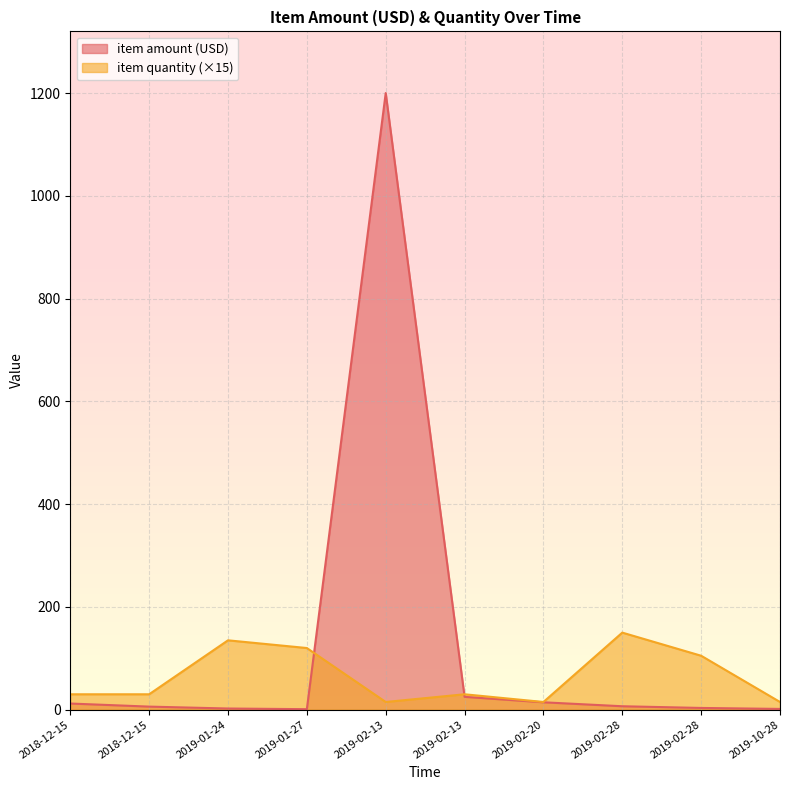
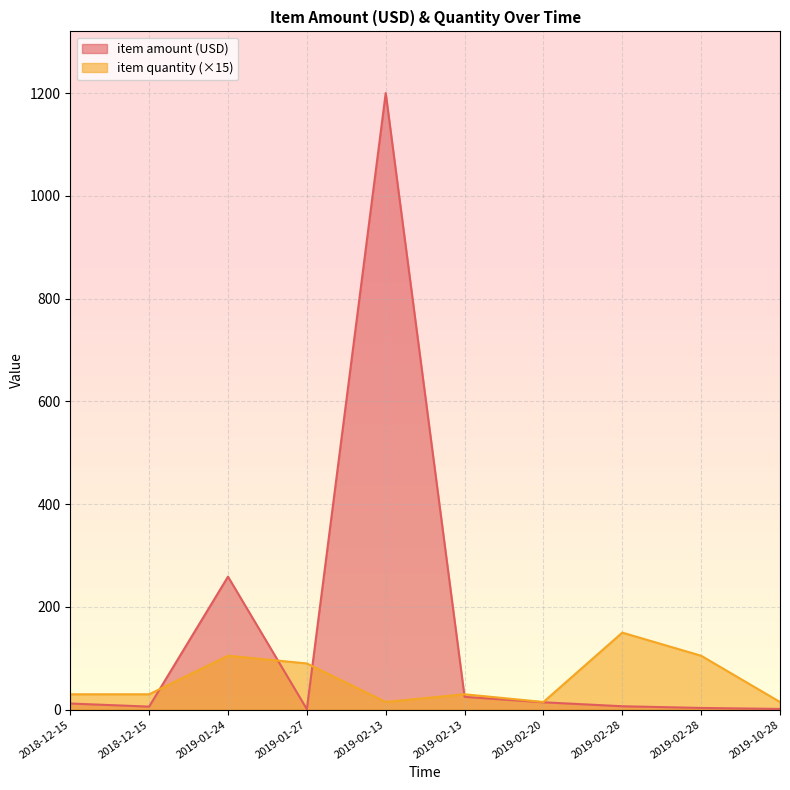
item amount (USD), 2019-01-24: 0 -> 260
item quantity (×15), 2019-01-24: 140 -> 110
item quantity (×15), 2019-01-27: 120 -> 90
